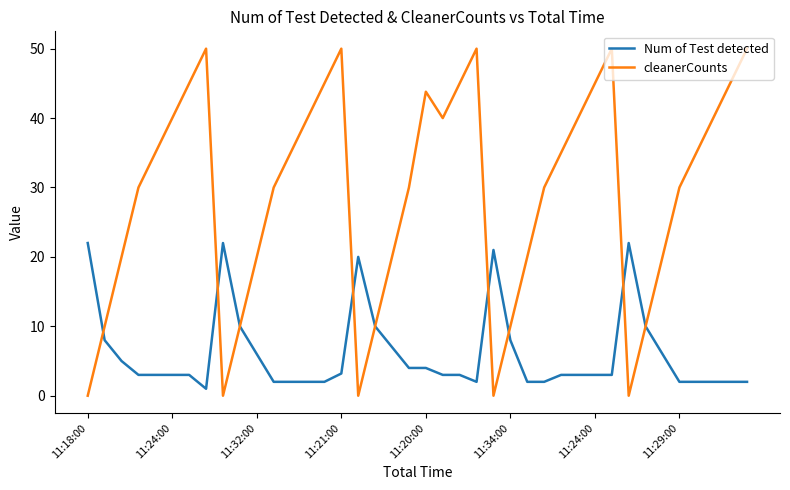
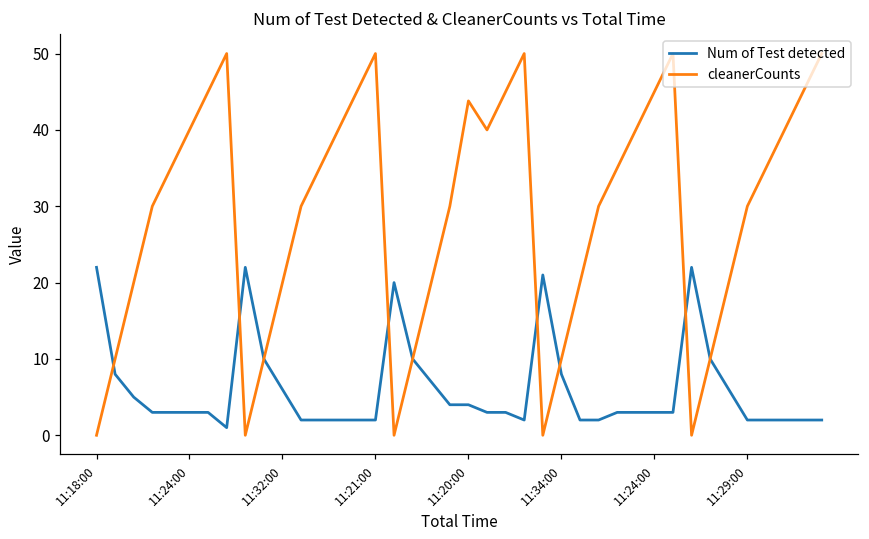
Num of Test detected, 11:21:00: 3 -> 2
